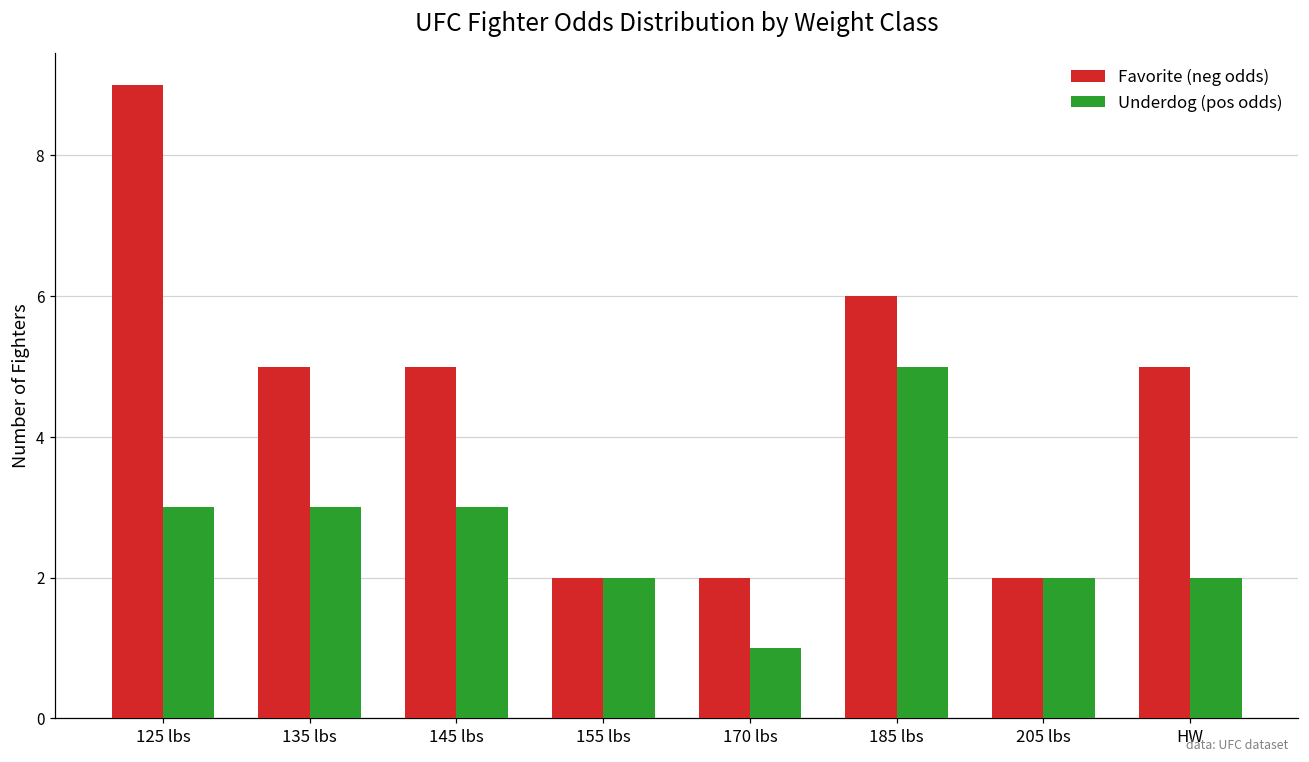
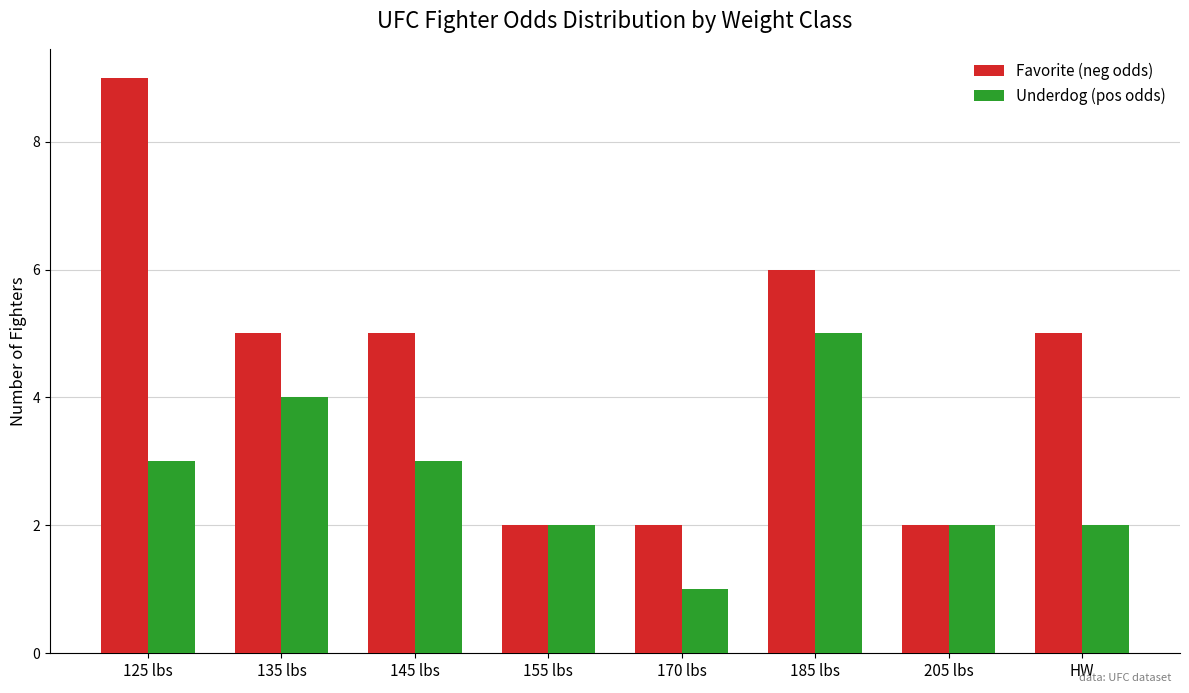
Underdog (pos odds), 135 lbs: 3 -> 4
